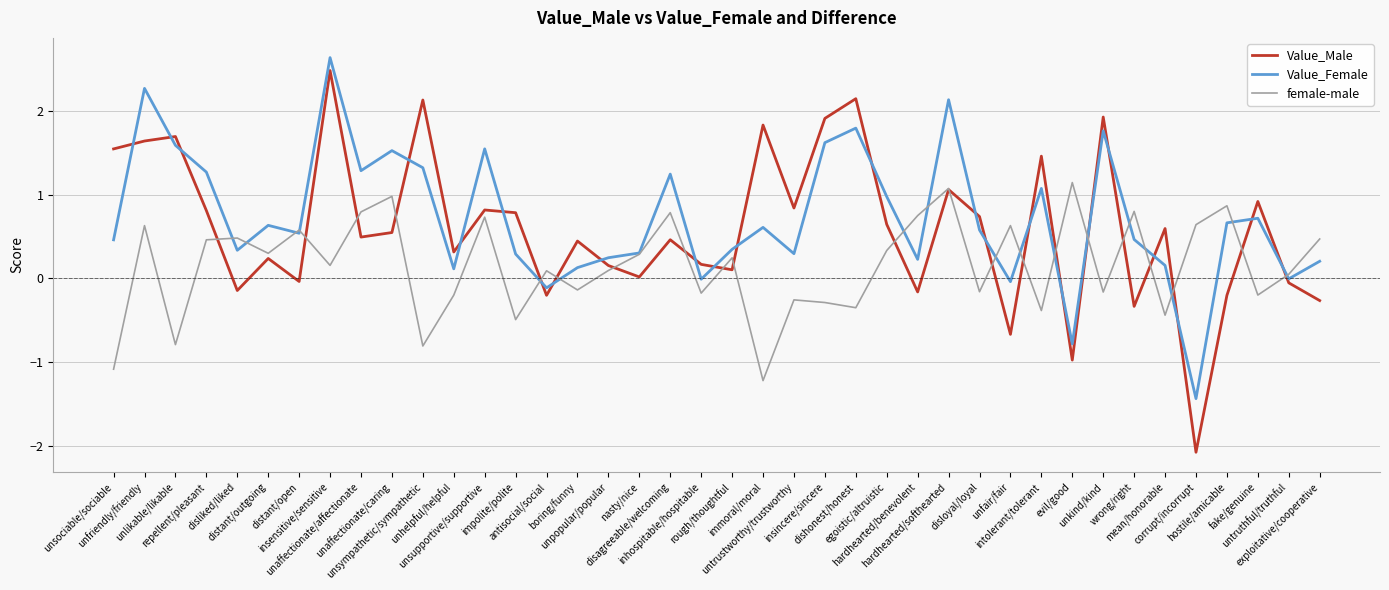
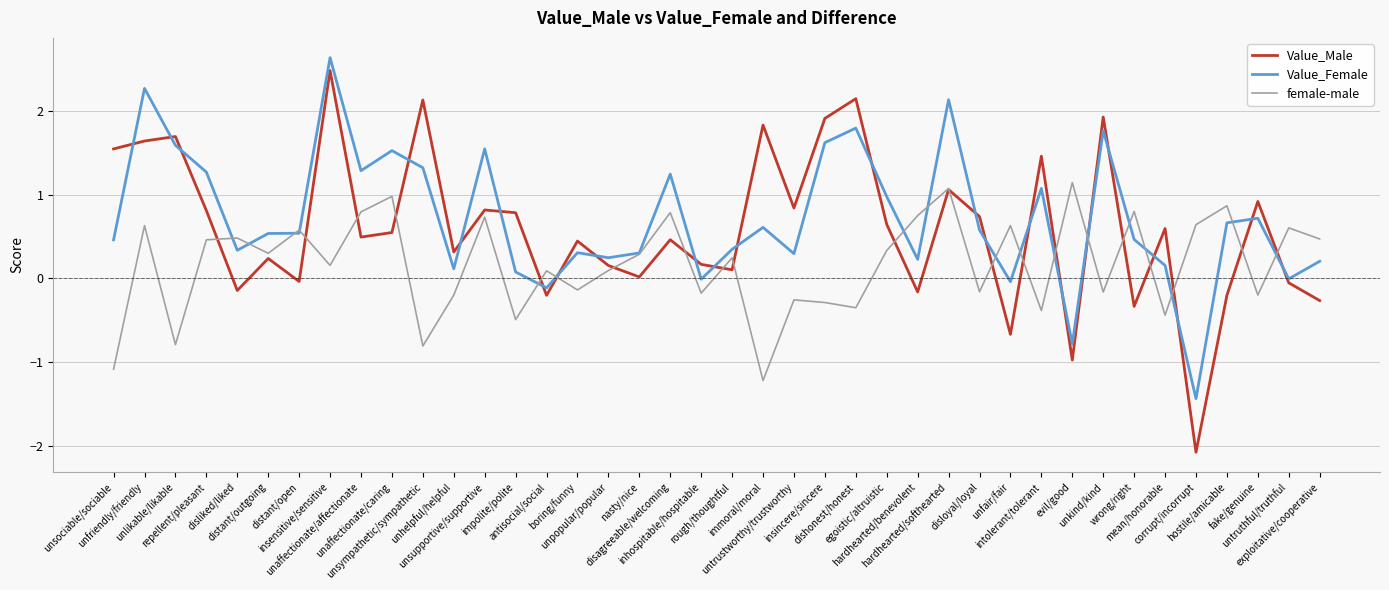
Value_Female, distant/outgoing: 0.6 -> 0.5
Value_Female, impolite/polite: 0.3 -> 0.1
Value_Female, boring/funny: 0.1 -> 0.3
female-male, untruthful/truthful: 0.0 -> 0.6
